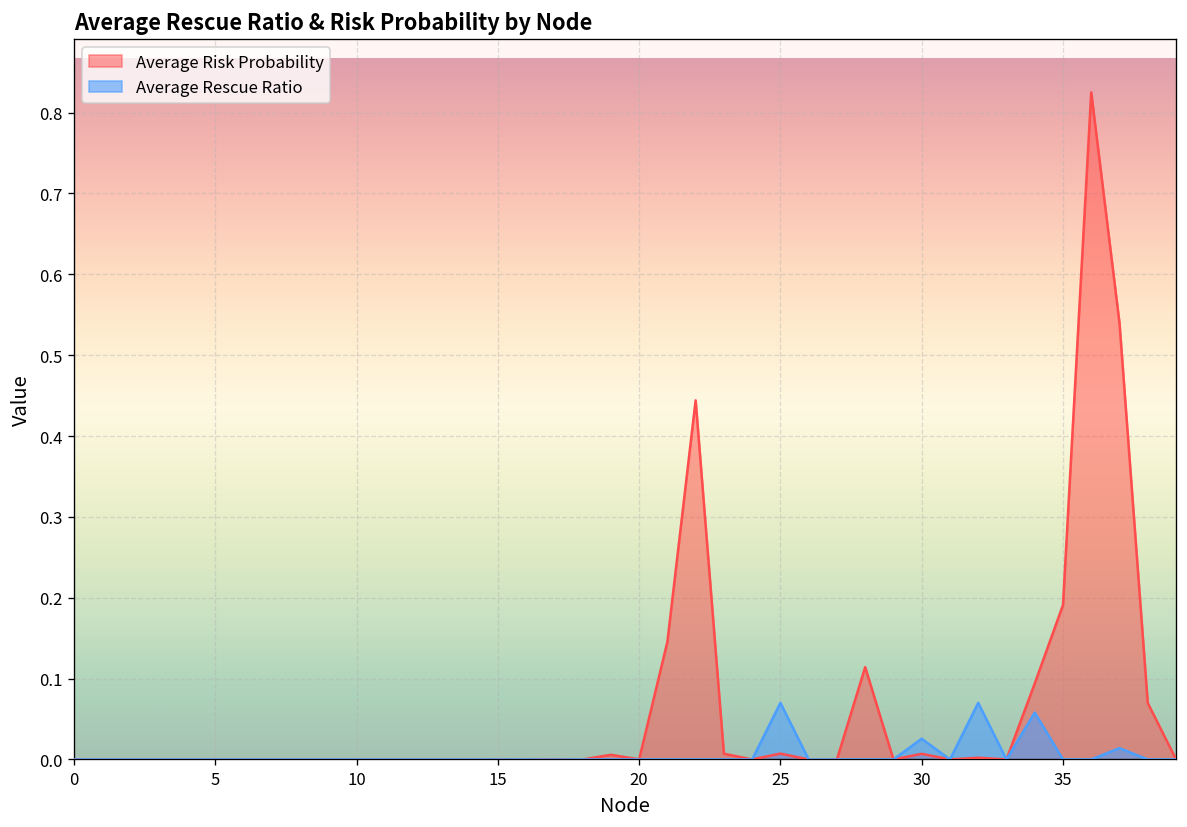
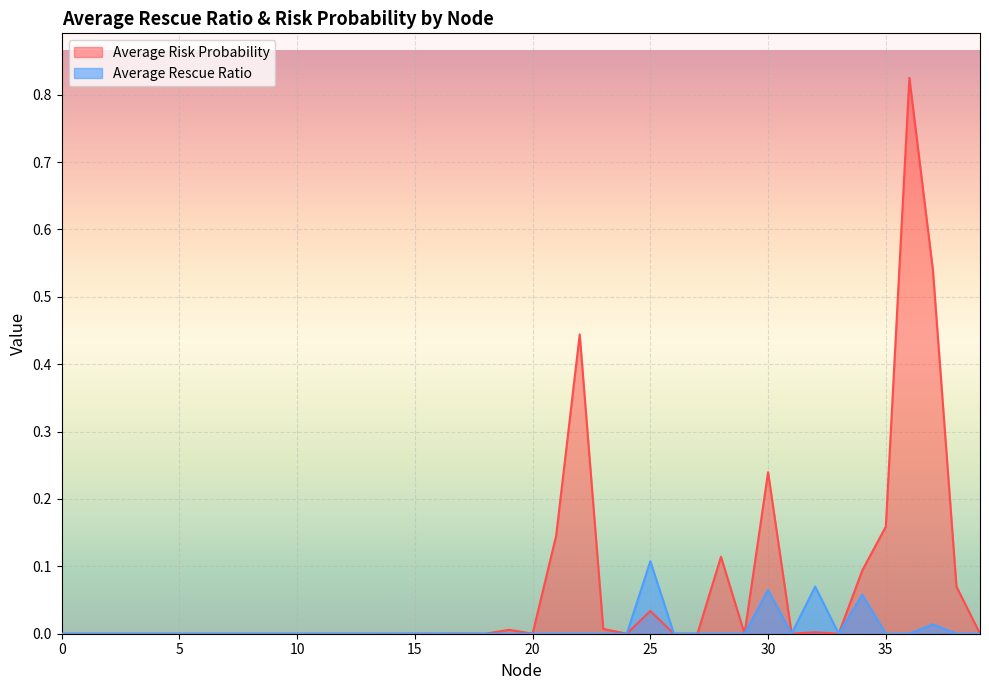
Average Risk Probability, 25: 0.01 -> 0.03
Average Rescue Ratio, 25: 0.07 -> 0.11
Average Risk Probability, 30: 0.01 -> 0.24
Average Rescue Ratio, 30: 0.03 -> 0.06
Average Risk Probability, 35: 0.19 -> 0.16
